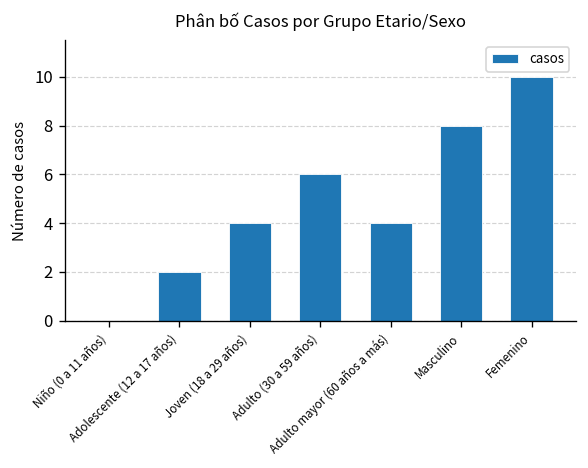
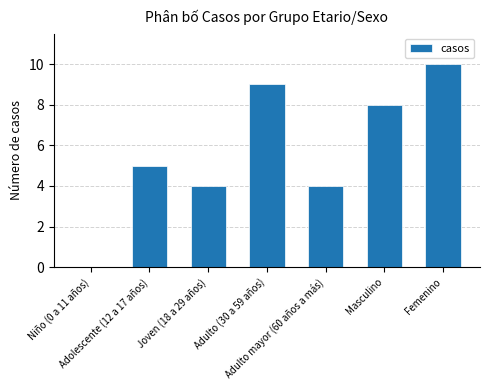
Adolescente (12 a 17 años): 2 -> 5
Adulto (30 a 59 años): 6 -> 9
